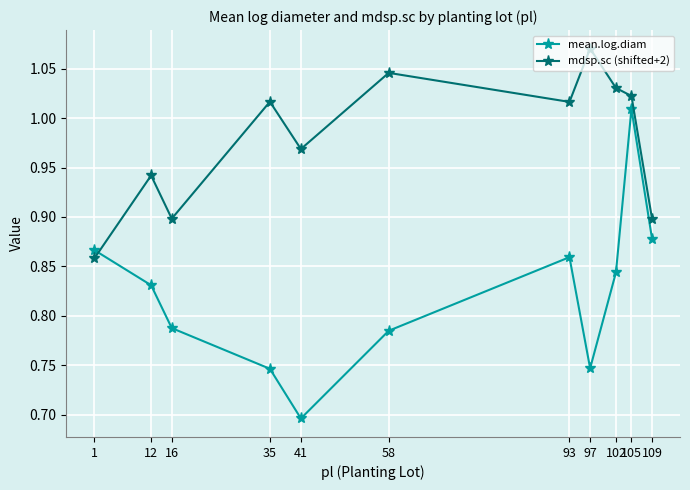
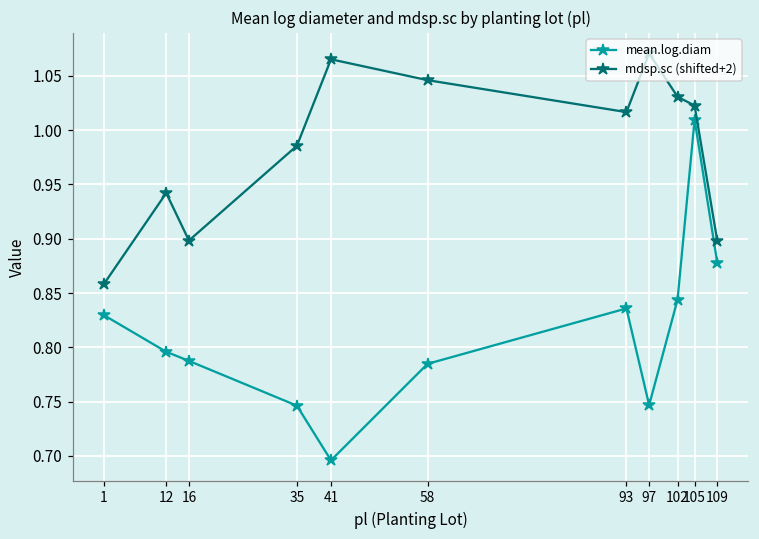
mean.log.diam, 1: 0.87 -> 0.83
mean.log.diam, 12: 0.83 -> 0.80
mdsp.sc (shifted+2), 35: 1.02 -> 0.99
mdsp.sc (shifted+2), 41: 0.97 -> 1.07
mean.log.diam, 93: 0.86 -> 0.84
